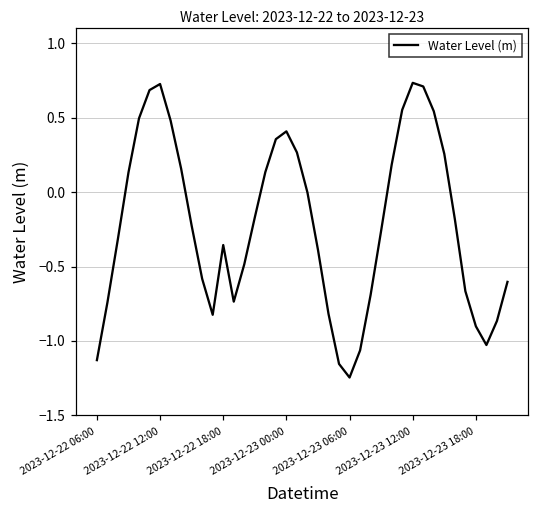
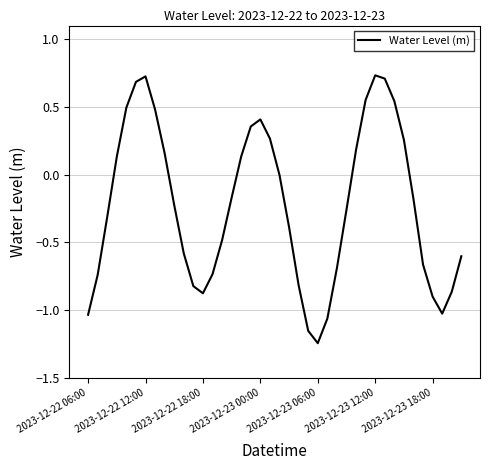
2023-12-22 06:00: -1.13 -> -1.04
2023-12-22 18:00: -0.36 -> -0.88
